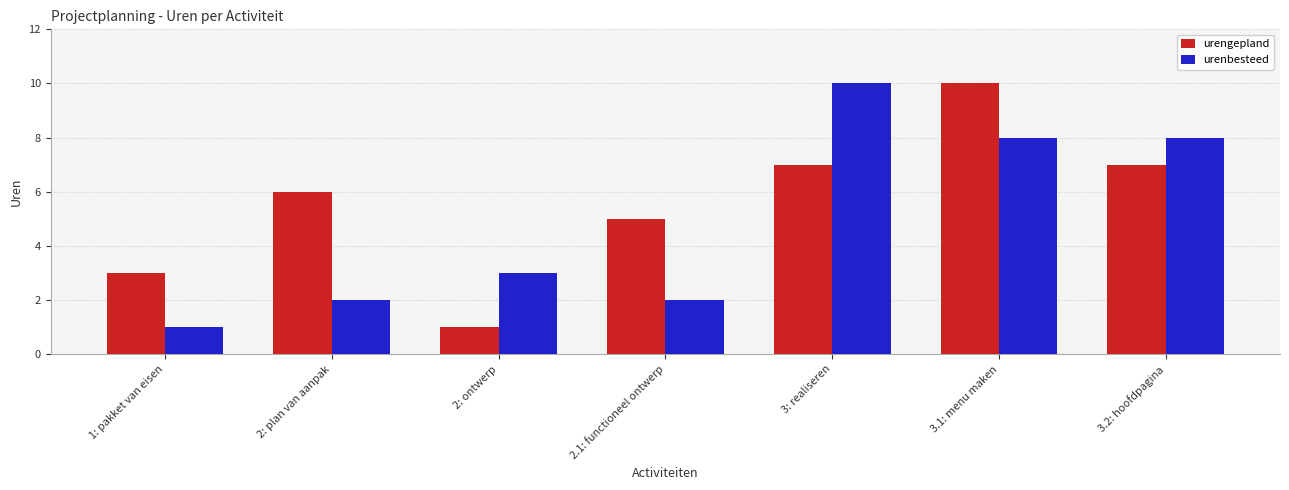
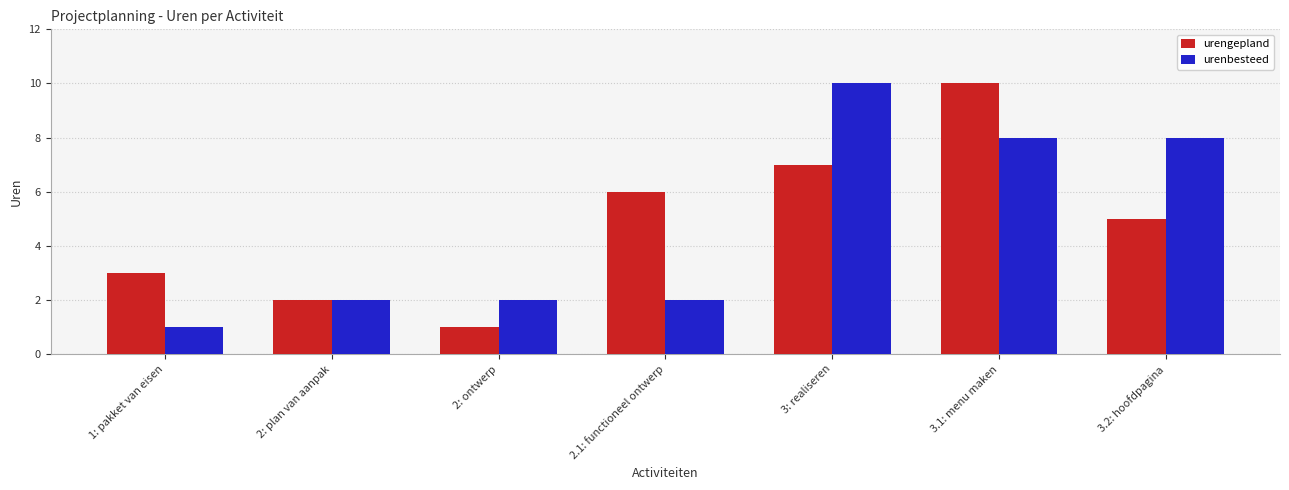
urengepland, 2: plan van aanpak: 6 -> 2
urenbesteed, 2: ontwerp: 3 -> 2
urengepland, 2.1: functioneel ontwerp: 5 -> 6
urengepland, 3.2: hoofdpagina: 7 -> 5
